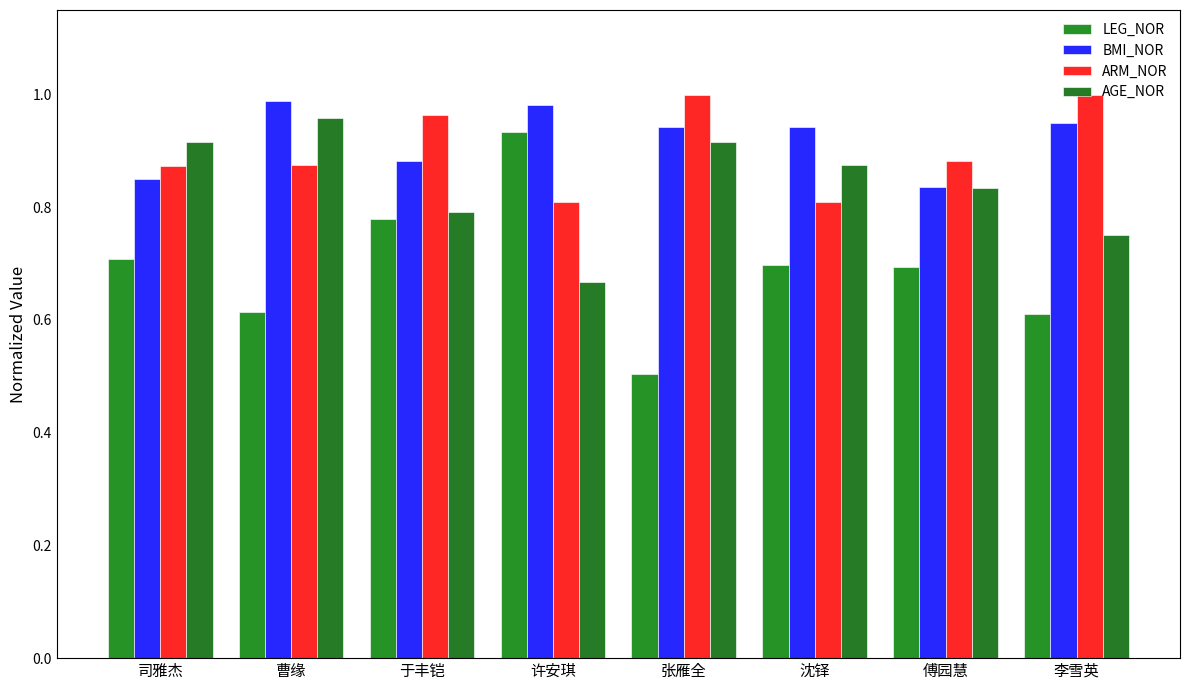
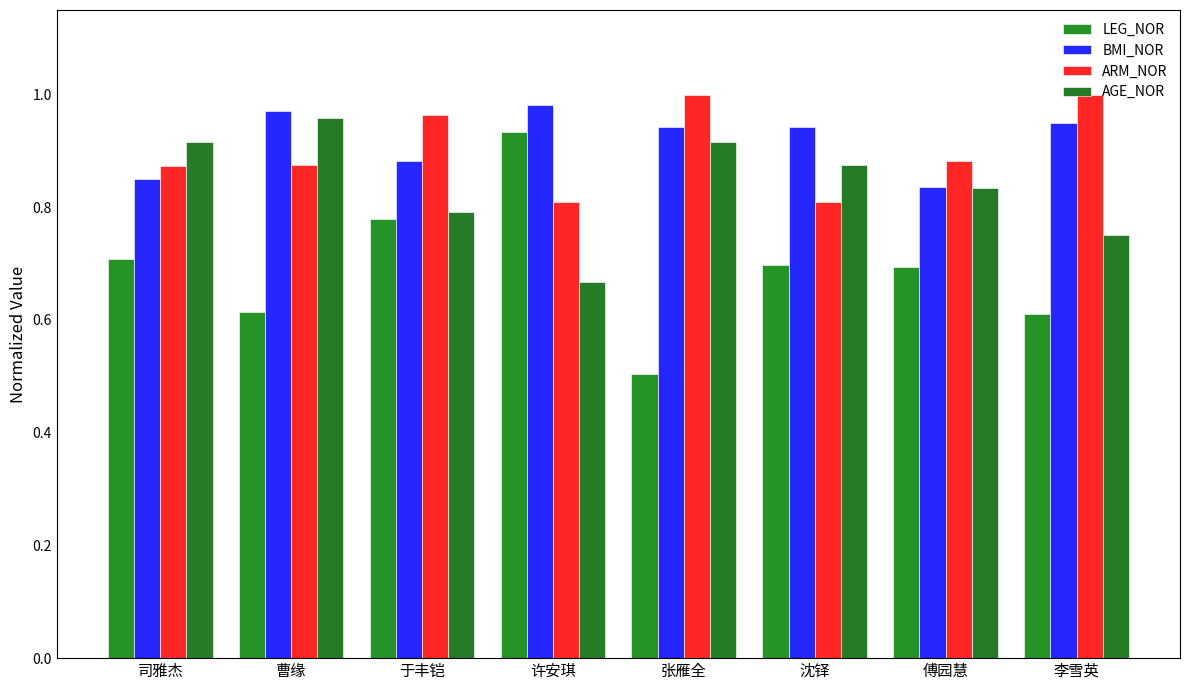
BMI_NOR, 曹缘: 0.99 -> 0.97
